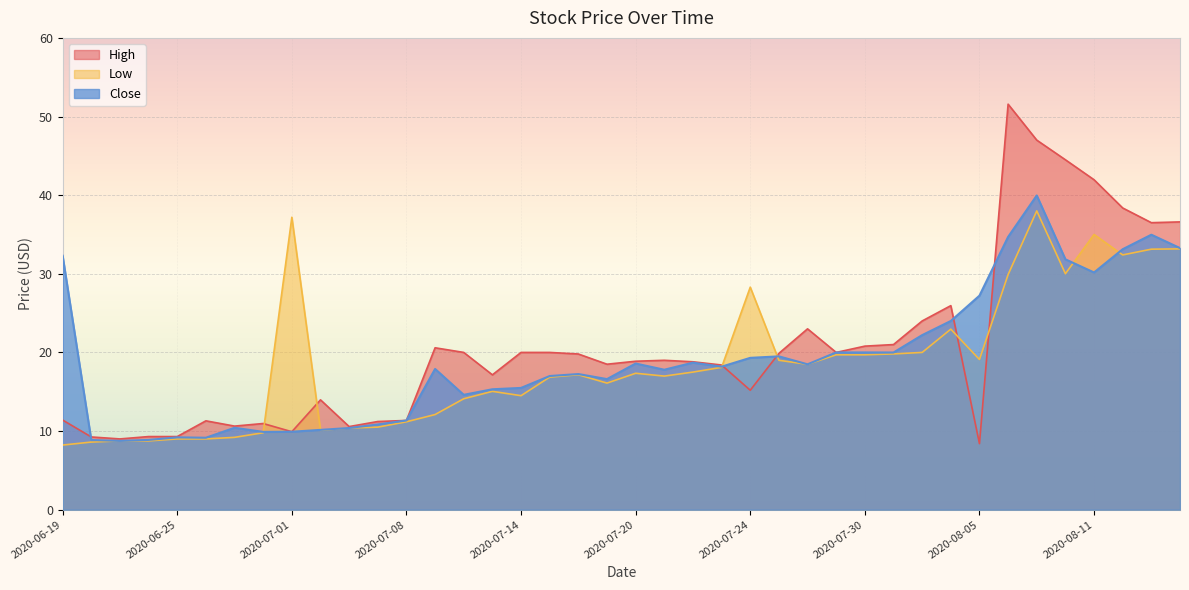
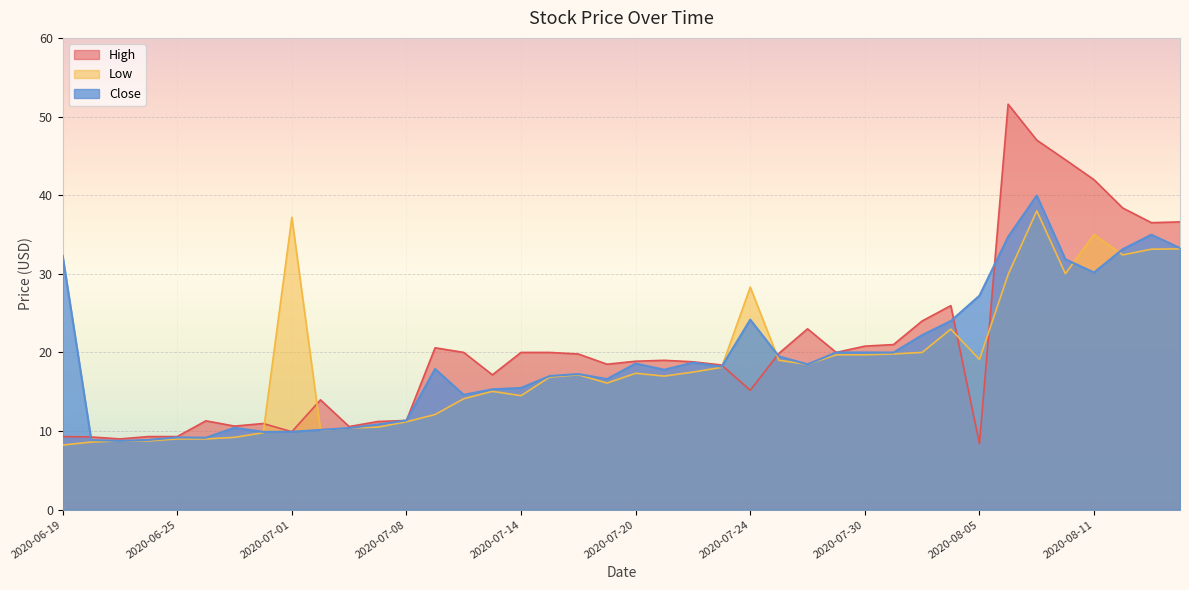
High, 2020-06-19: 11 -> 9
Close, 2020-07-24: 19 -> 24
